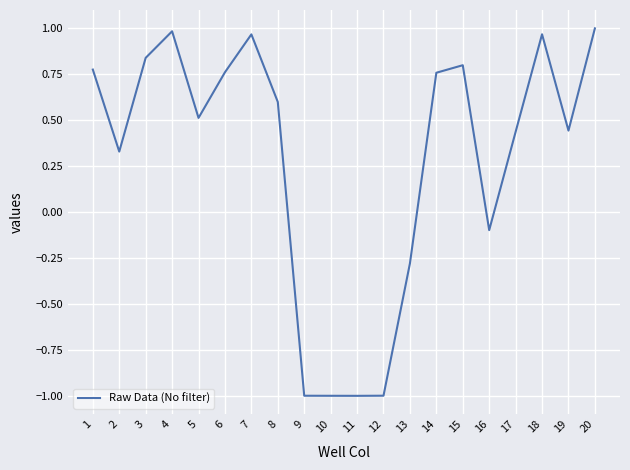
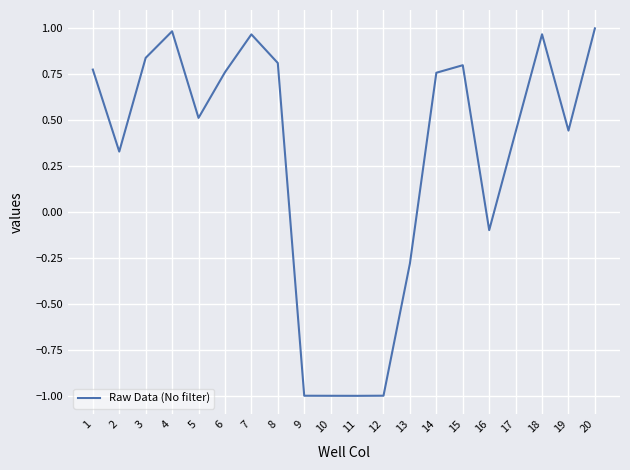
8: 0.60 -> 0.81
